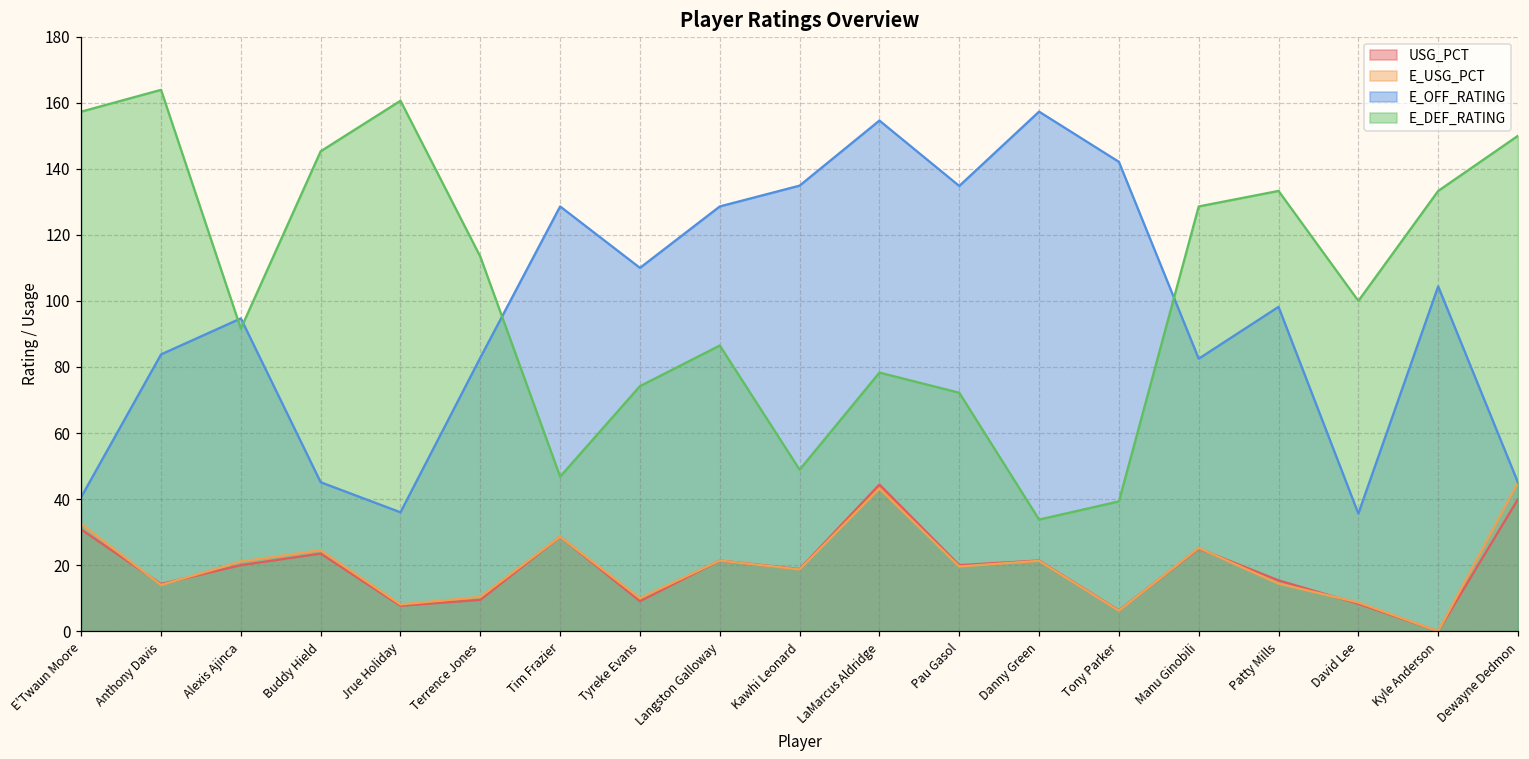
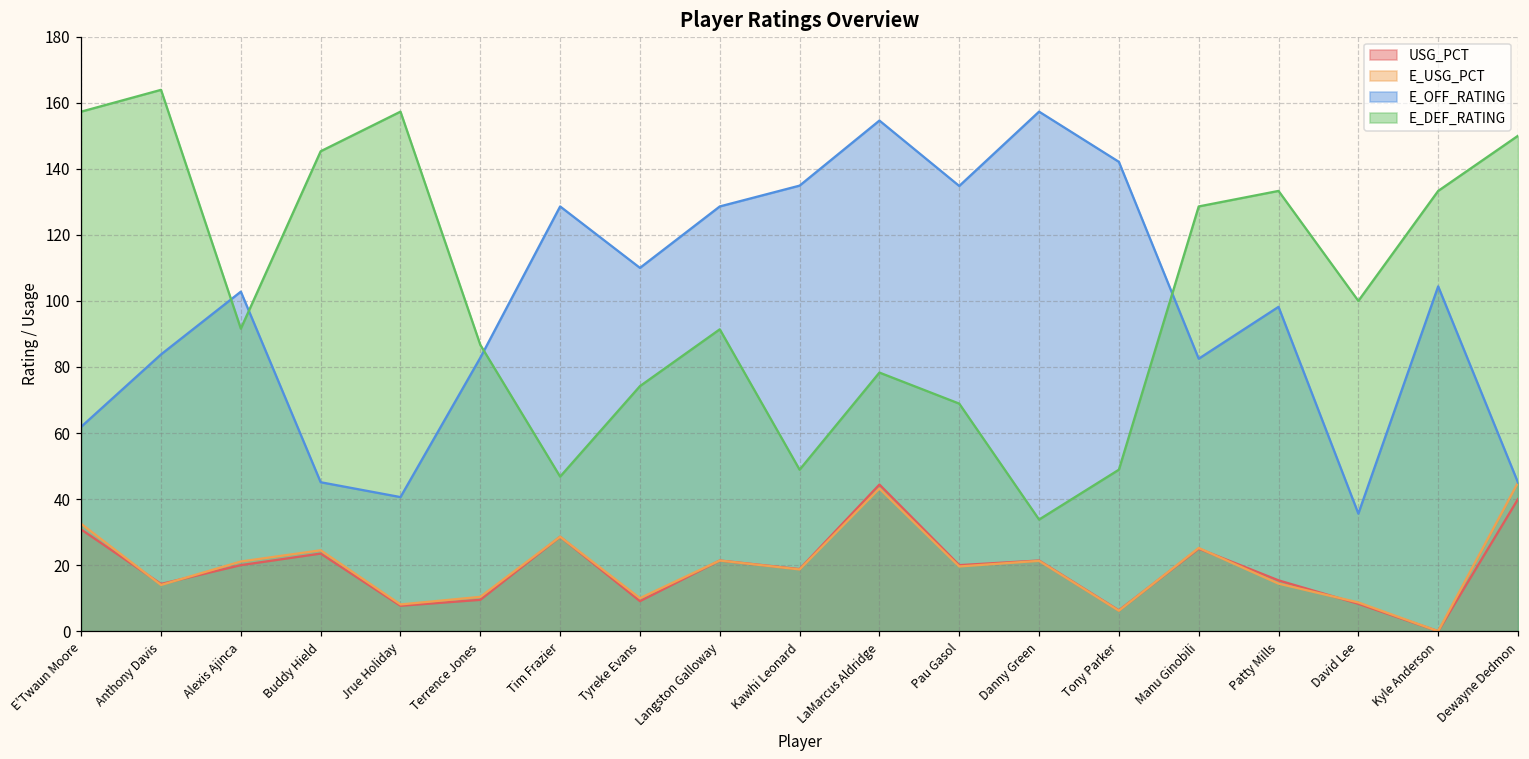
E_OFF_RATING, E'Twaun Moore: 41 -> 62
E_OFF_RATING, Alexis Ajinca: 95 -> 103
E_OFF_RATING, Jrue Holiday: 36 -> 41
E_DEF_RATING, Jrue Holiday: 161 -> 157
E_DEF_RATING, Terrence Jones: 113 -> 87
E_DEF_RATING, Langston Galloway: 87 -> 91
E_DEF_RATING, Pau Gasol: 72 -> 69
E_DEF_RATING, Tony Parker: 39 -> 49
